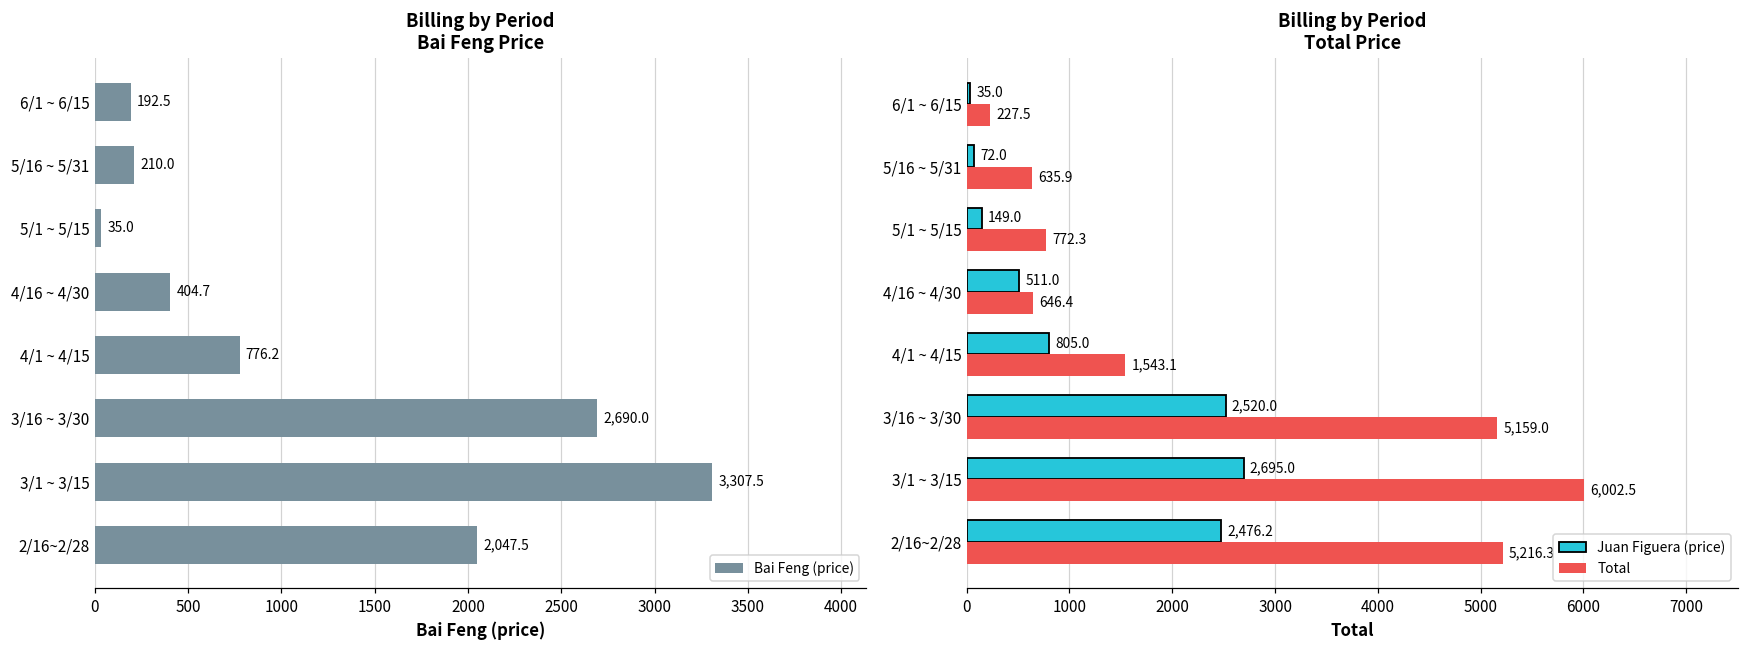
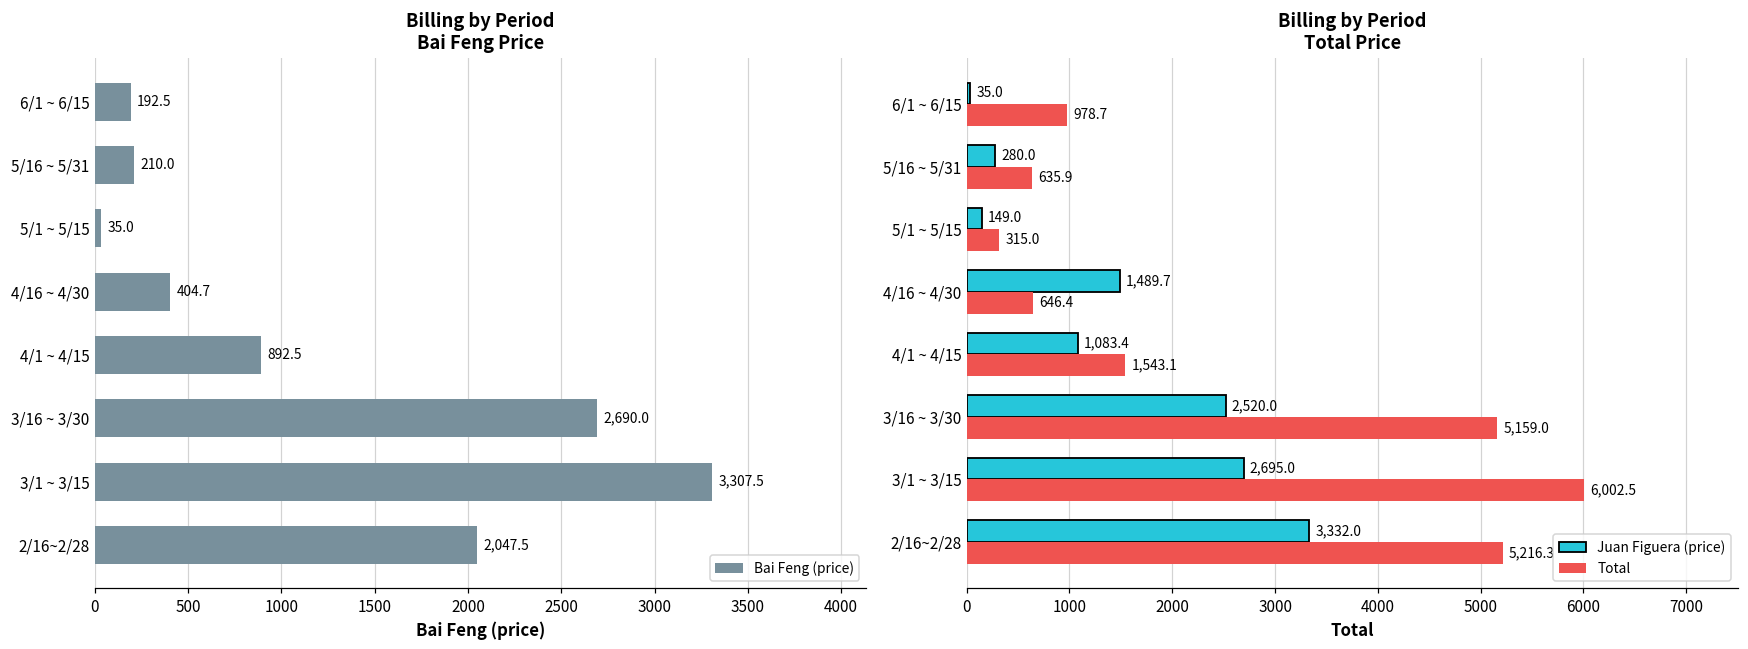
Billing by Period Bai Feng Price, 4/1 ~ 4/15: 776.2 -> 892.5
Billing by Period Total Price, Total, 6/1 ~ 6/15: 227.5 -> 978.7
Billing by Period Total Price, Juan Figuera (price), 5/16 ~ 5/31: 72.0 -> 280.0
Billing by Period Total Price, Total, 5/1 ~ 5/15: 772.3 -> 315.0
Billing by Period Total Price, Juan Figuera (price), 4/16 ~ 4/30: 511.0 -> 1,489.7
Billing by Period Total Price, Juan Figuera (price), 4/1 ~ 4/15: 805.0 -> 1,083.4
Billing by Period Total Price, Juan Figuera (price), 2/16~2/28: 2,476.2 -> 3,332.0
